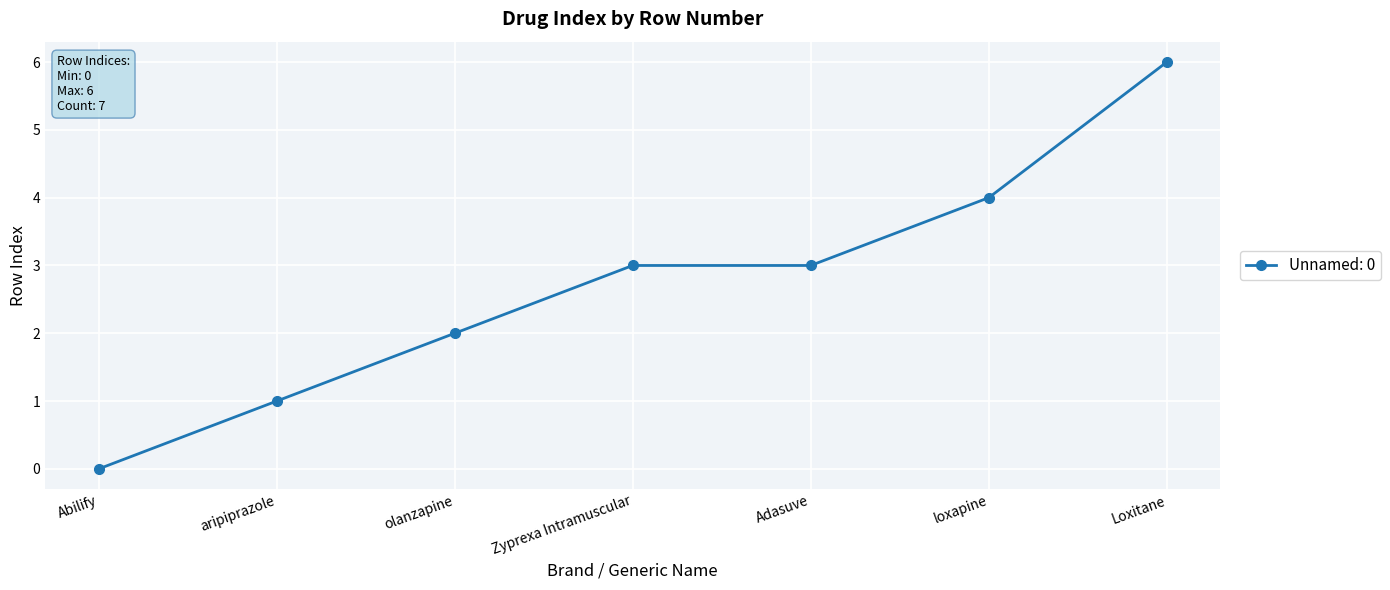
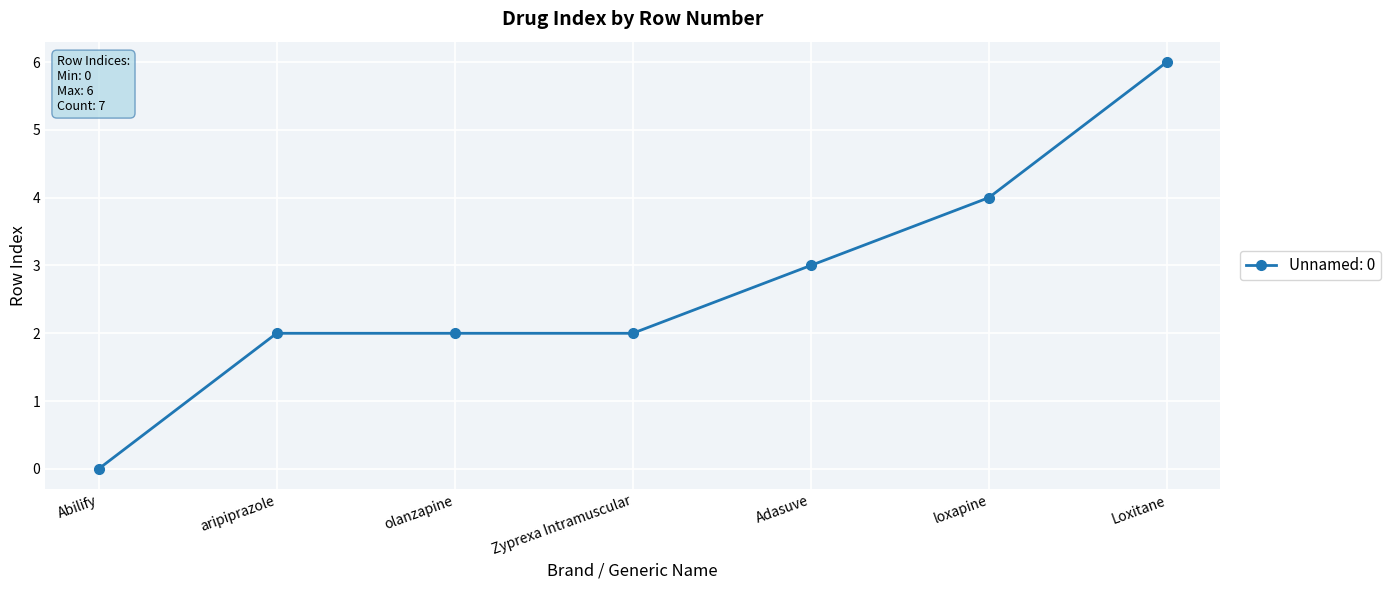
aripiprazole: 1 -> 2
Zyprexa Intramuscular: 3 -> 2
